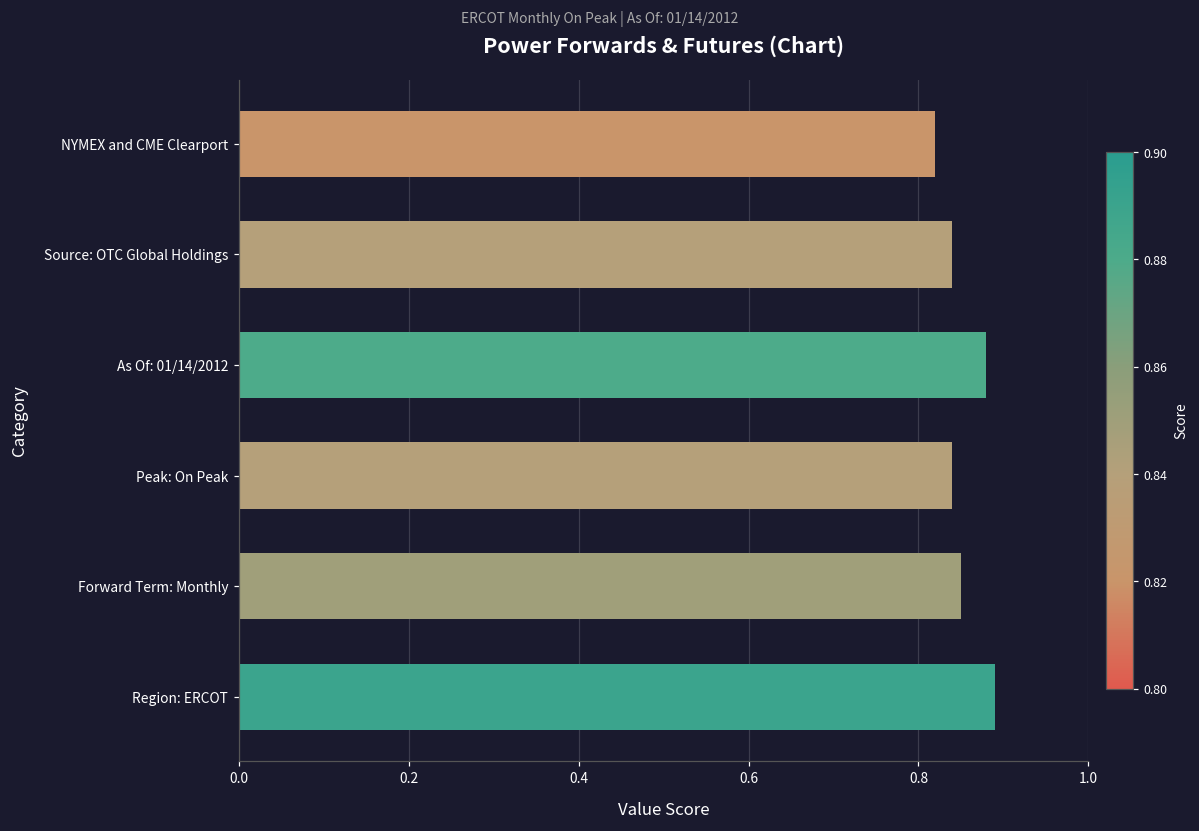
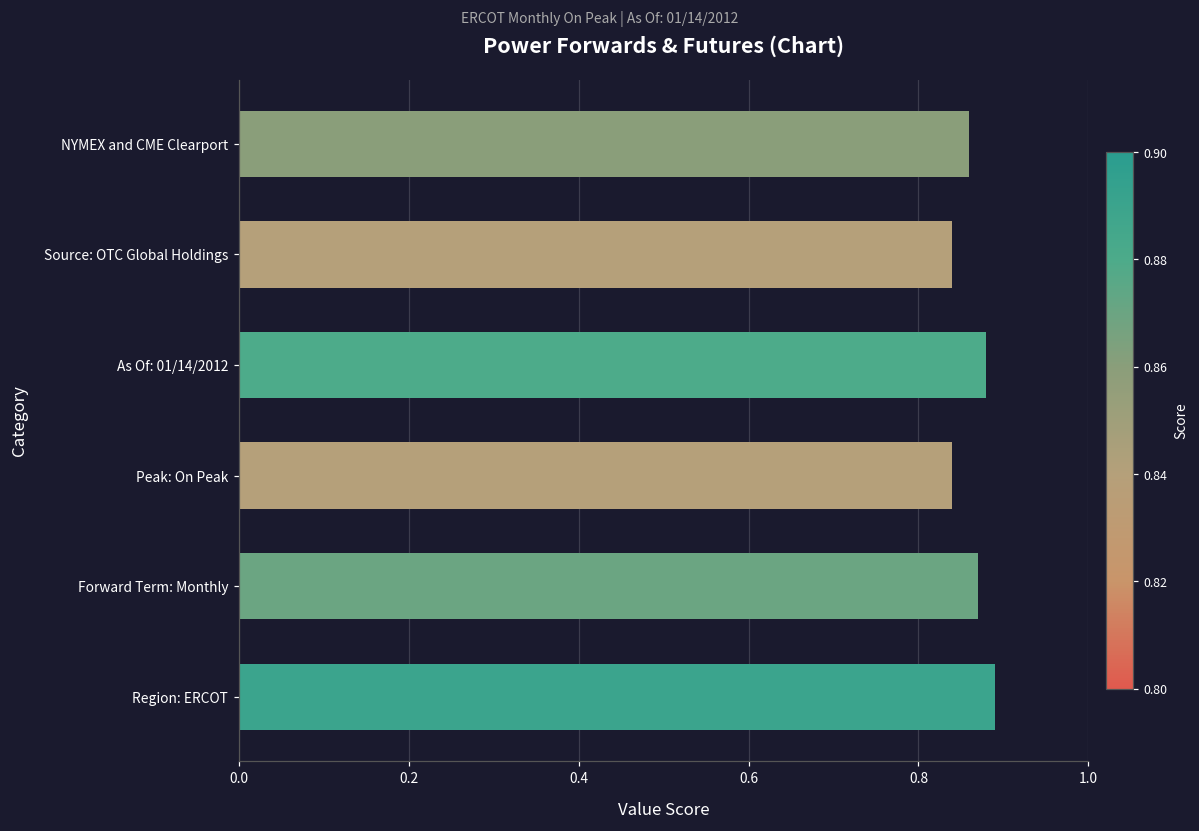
NYMEX and CME Clearport: 0.82 -> 0.86
Forward Term: Monthly: 0.85 -> 0.87
